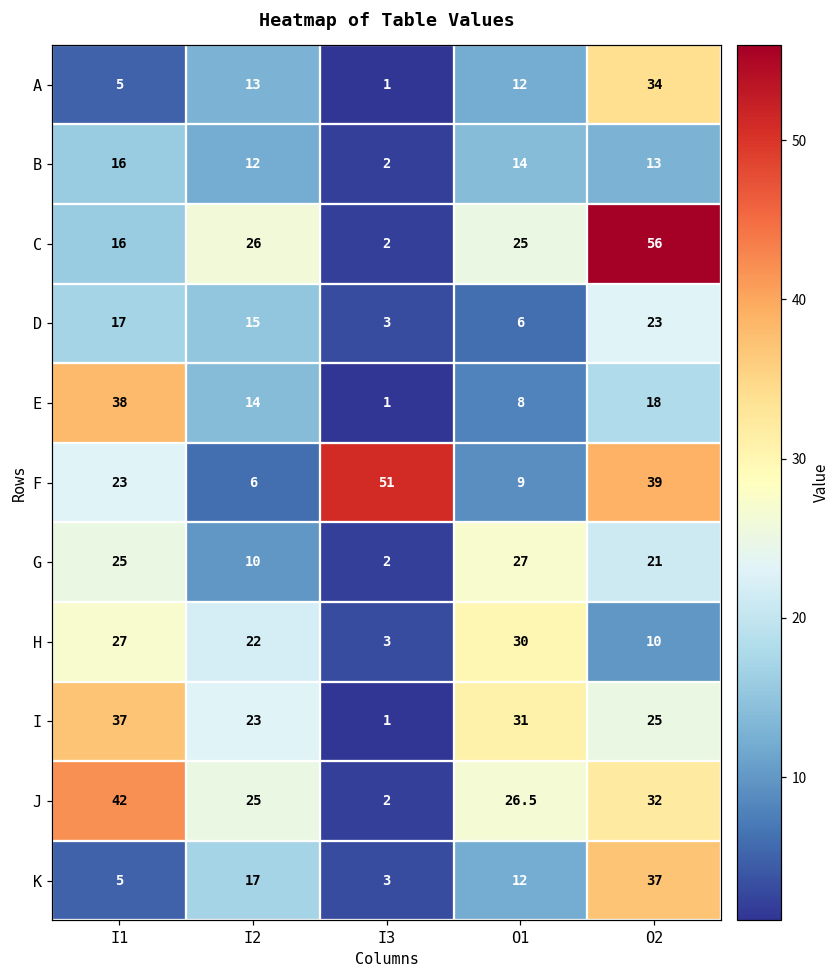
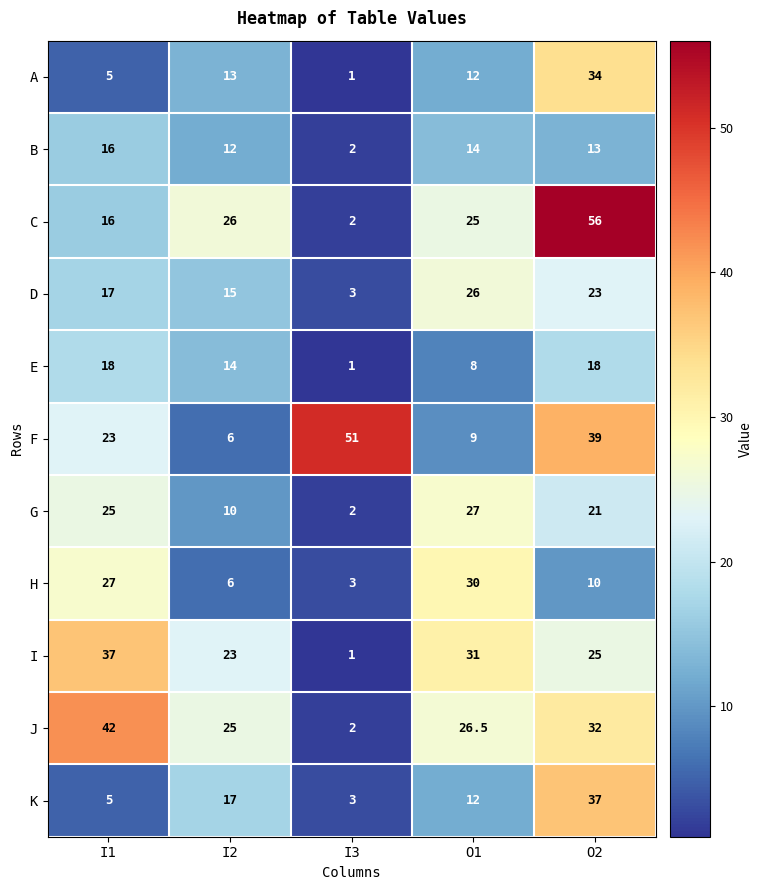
D, O1: 6 -> 26
E, I1: 38 -> 18
H, I2: 22 -> 6
